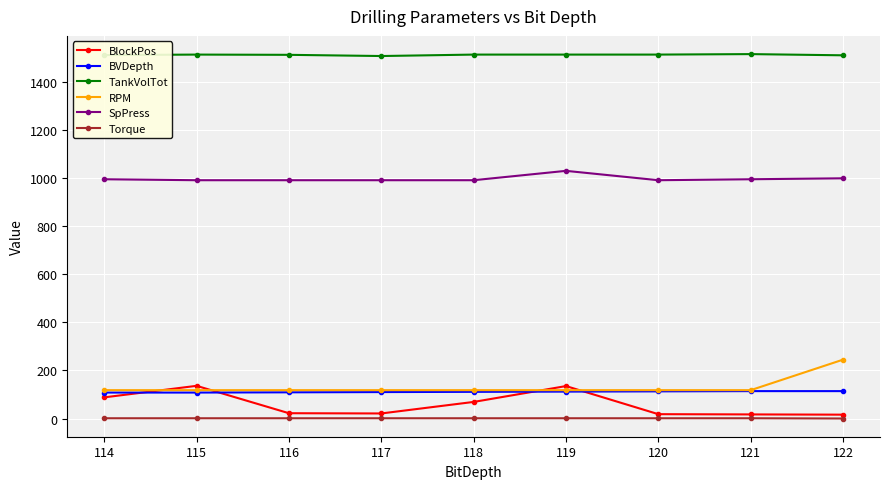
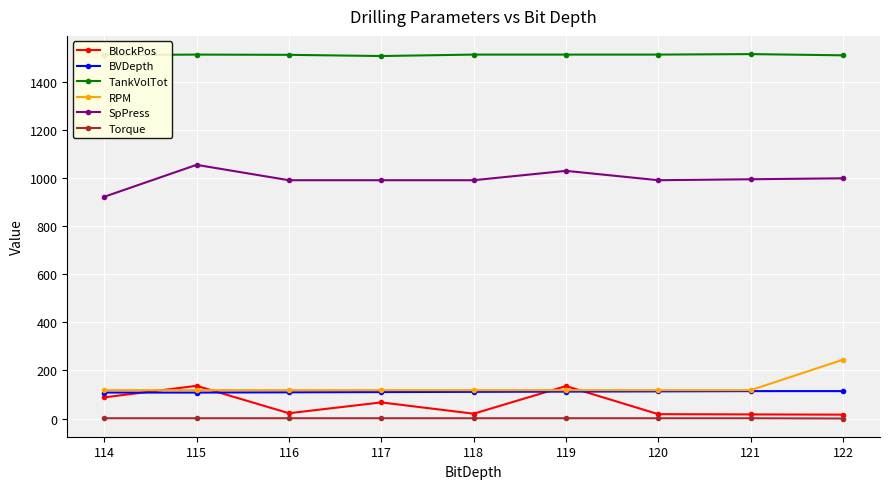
SpPress, 114: 1000 -> 920
SpPress, 115: 990 -> 1060
BlockPos, 117: 20 -> 70
BlockPos, 118: 70 -> 20
